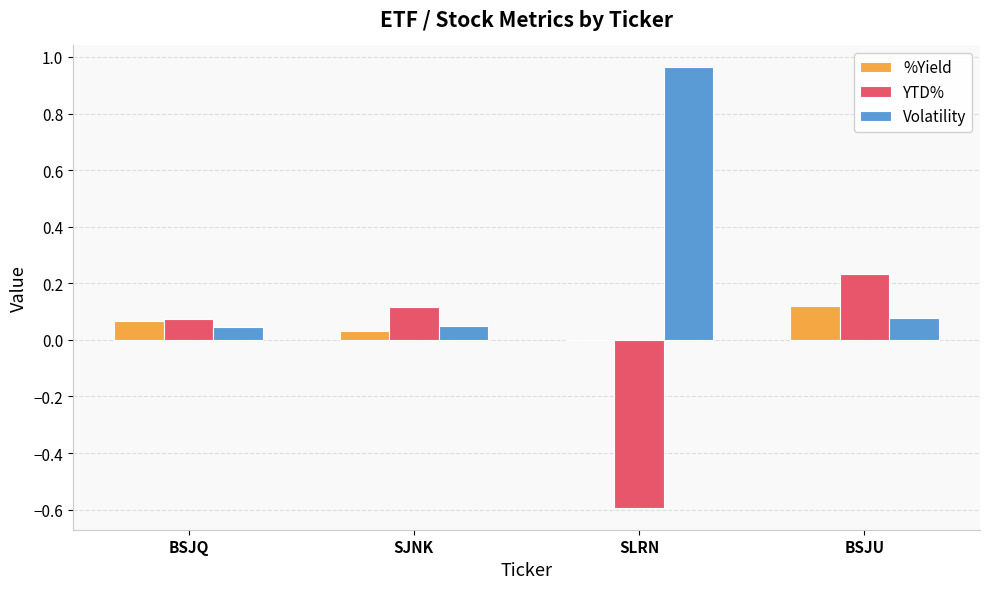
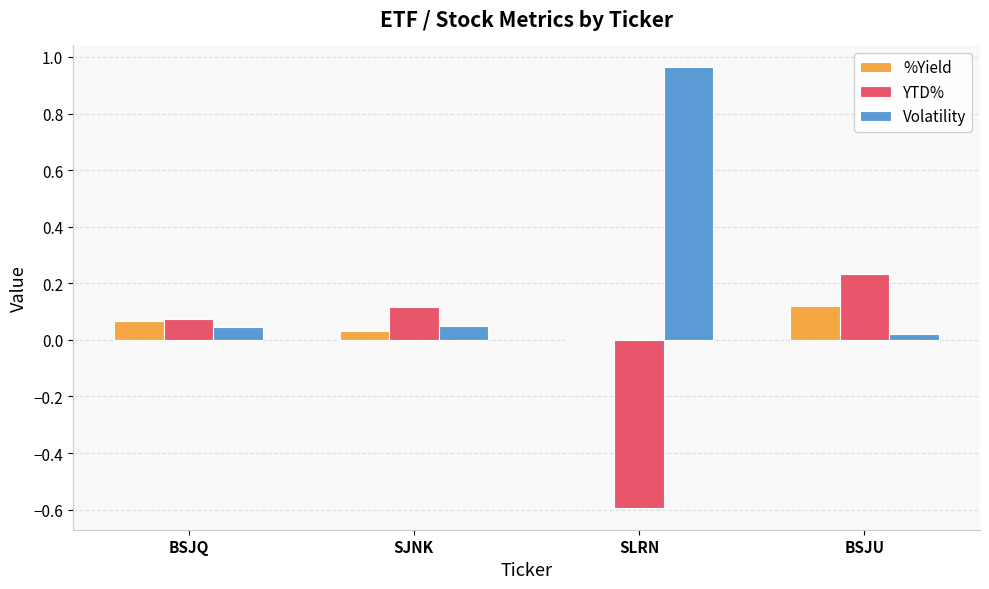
Volatility, BSJU: 0.08 -> 0.02
